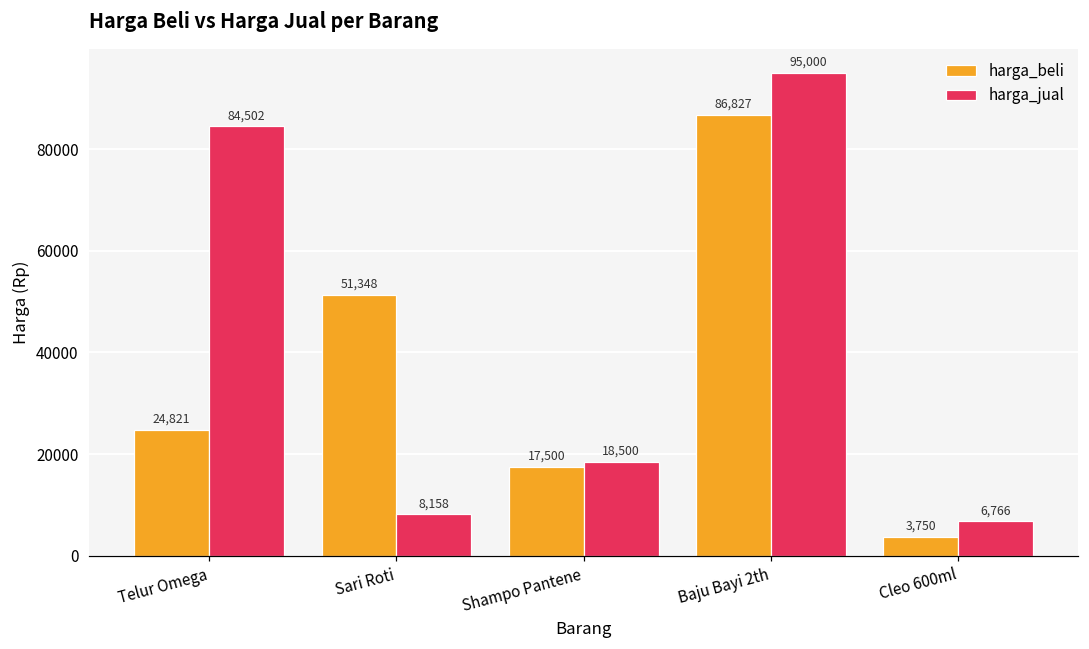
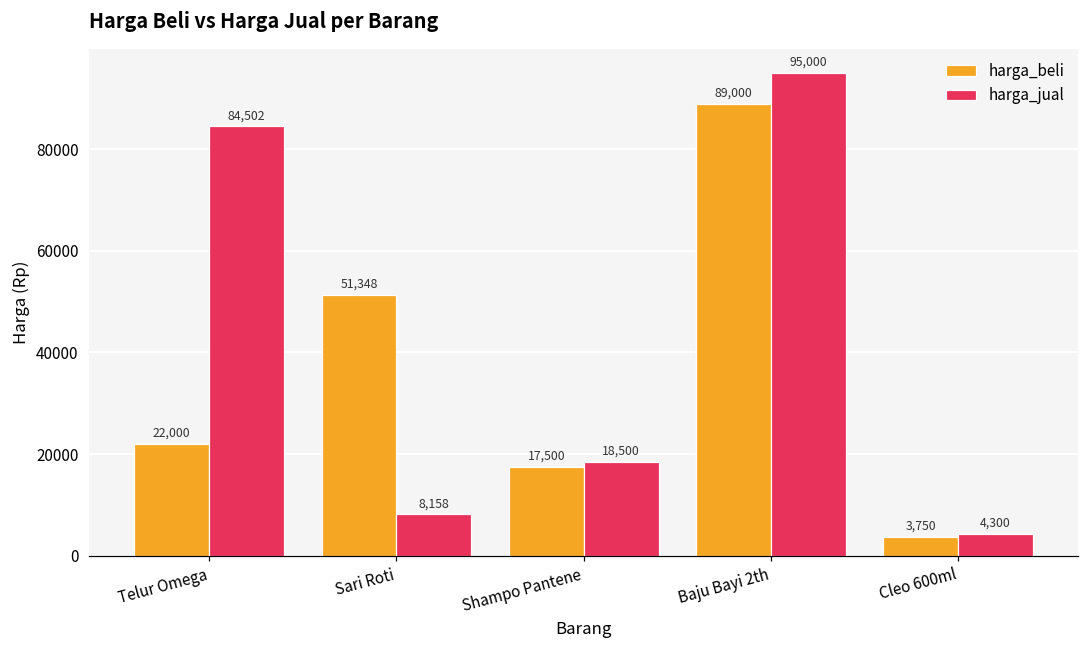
harga_beli, Telur Omega: 24,821 -> 22,000
harga_beli, Baju Bayi 2th: 86,827 -> 89,000
harga_jual, Cleo 600ml: 6,766 -> 4,300
